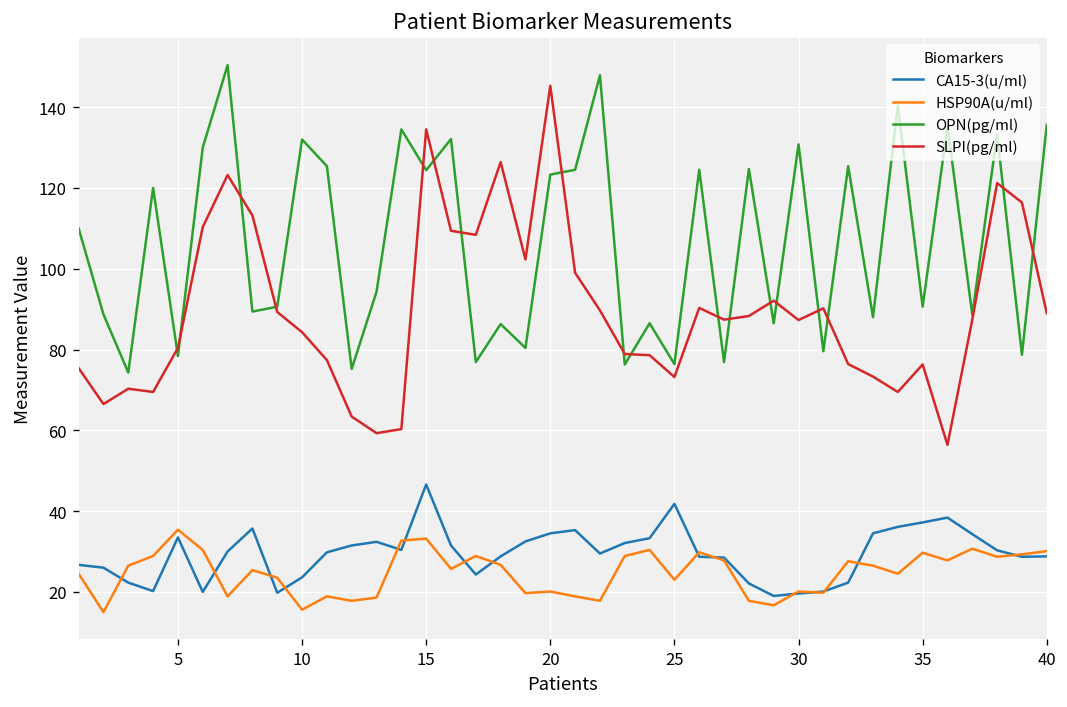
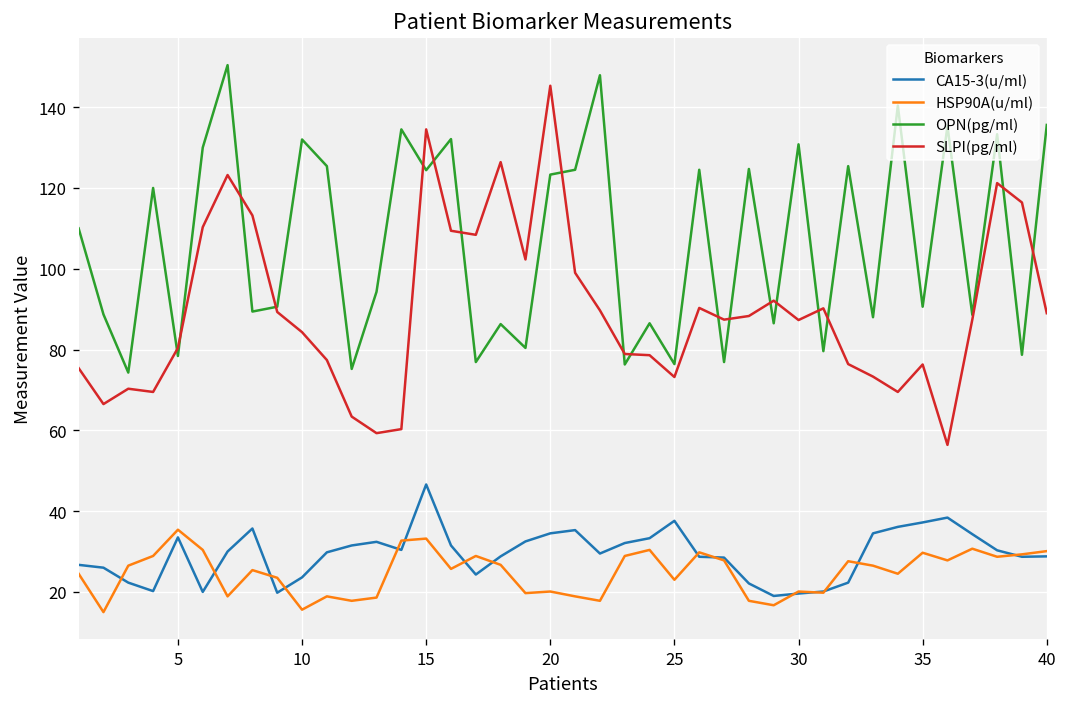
CA15-3(u/ml), 25: 42 -> 38
